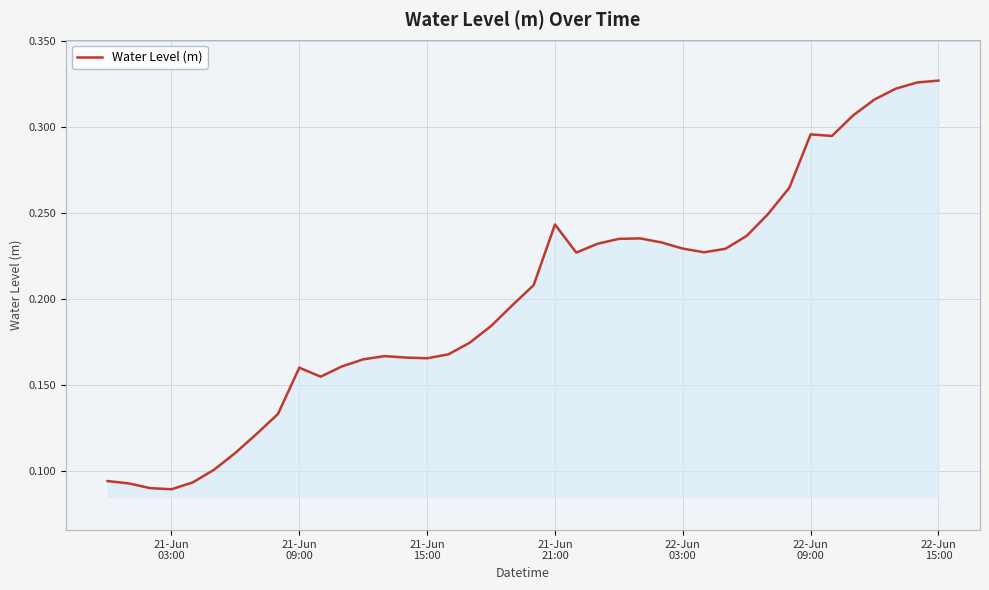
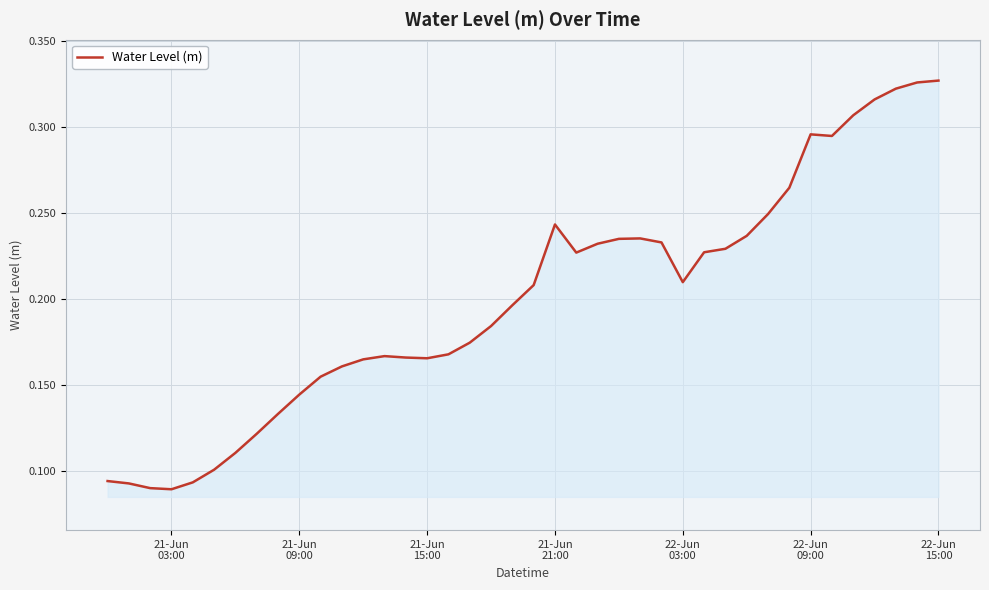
21-Jun 09:00: 0.160 -> 0.144
22-Jun 03:00: 0.229 -> 0.210
